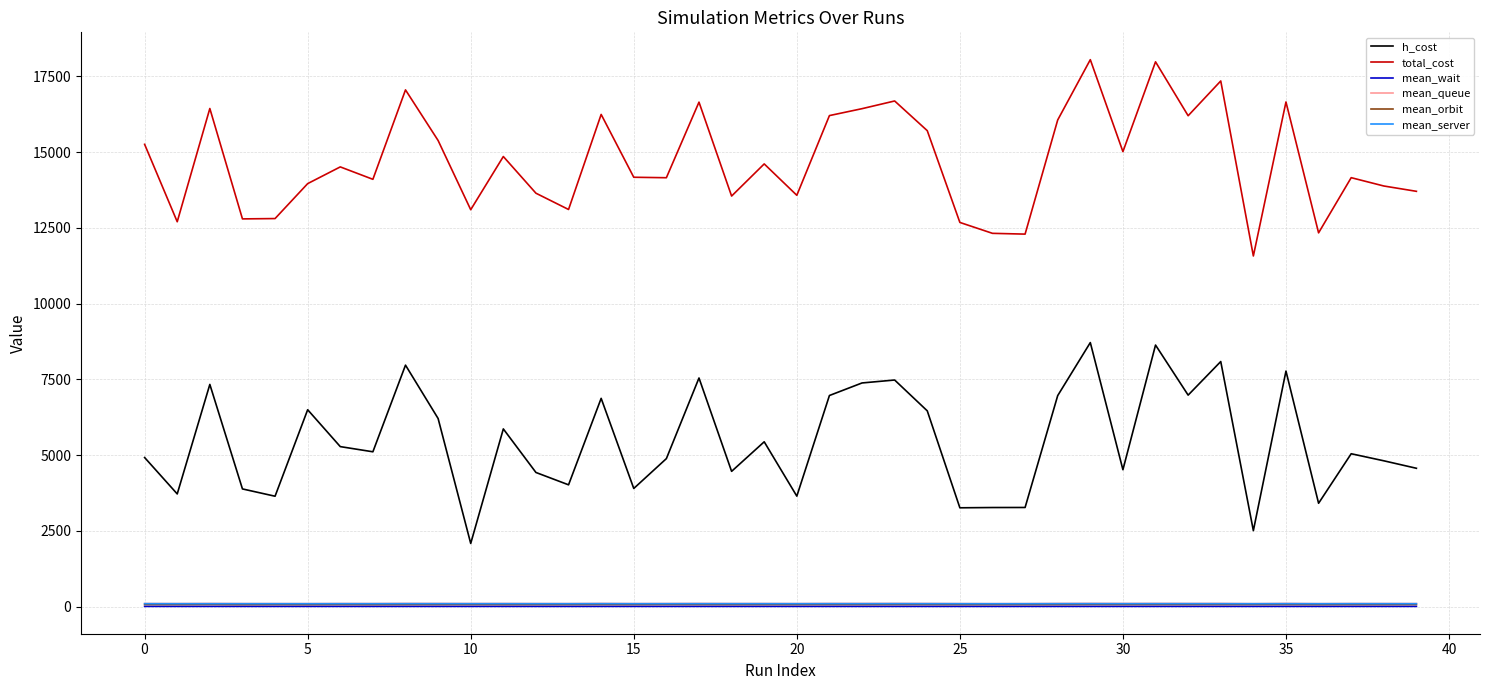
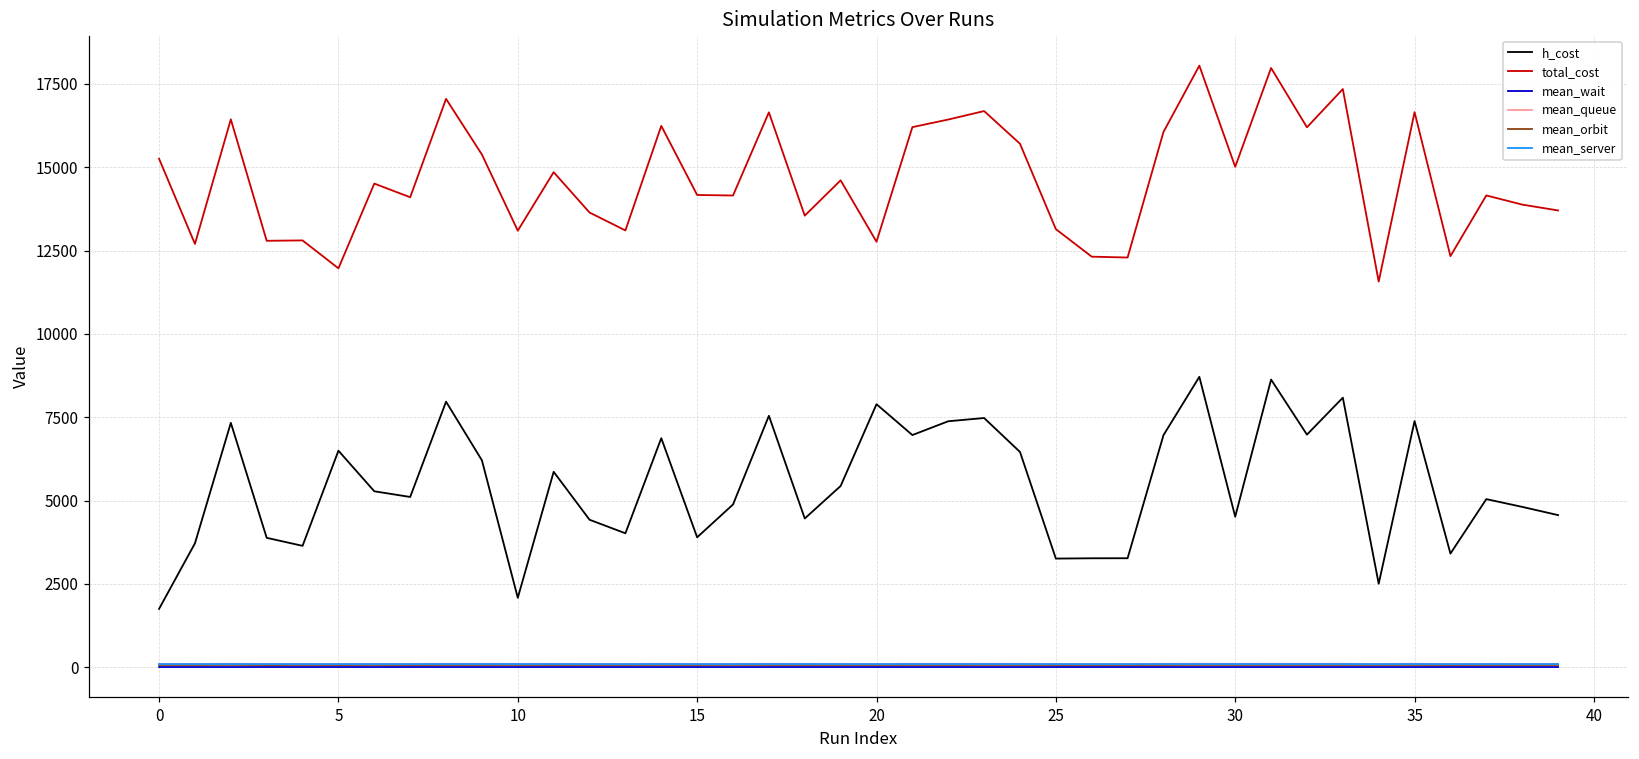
h_cost, 0: 4900 -> 1700
total_cost, 5: 14000 -> 12000
h_cost, 20: 3600 -> 7900
total_cost, 20: 13600 -> 12800
total_cost, 25: 12700 -> 13100
h_cost, 35: 7800 -> 7400
